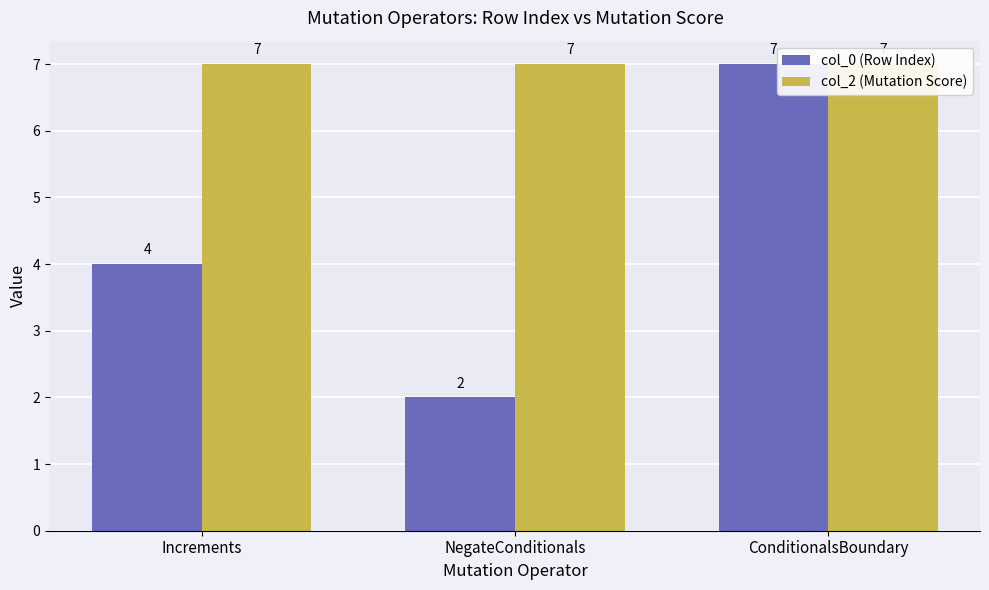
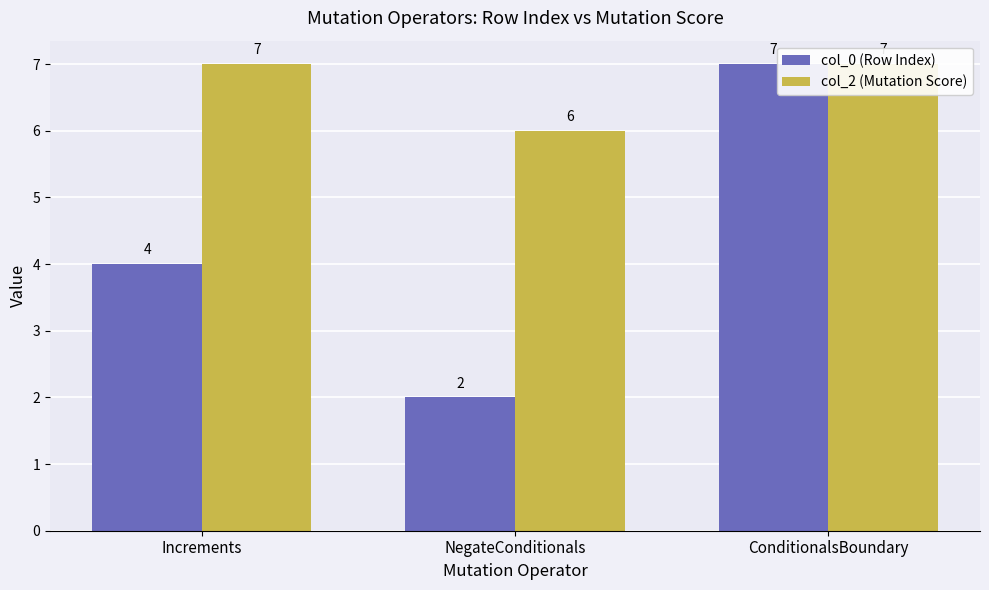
col_2 (Mutation Score), NegateConditionals: 7 -> 6
